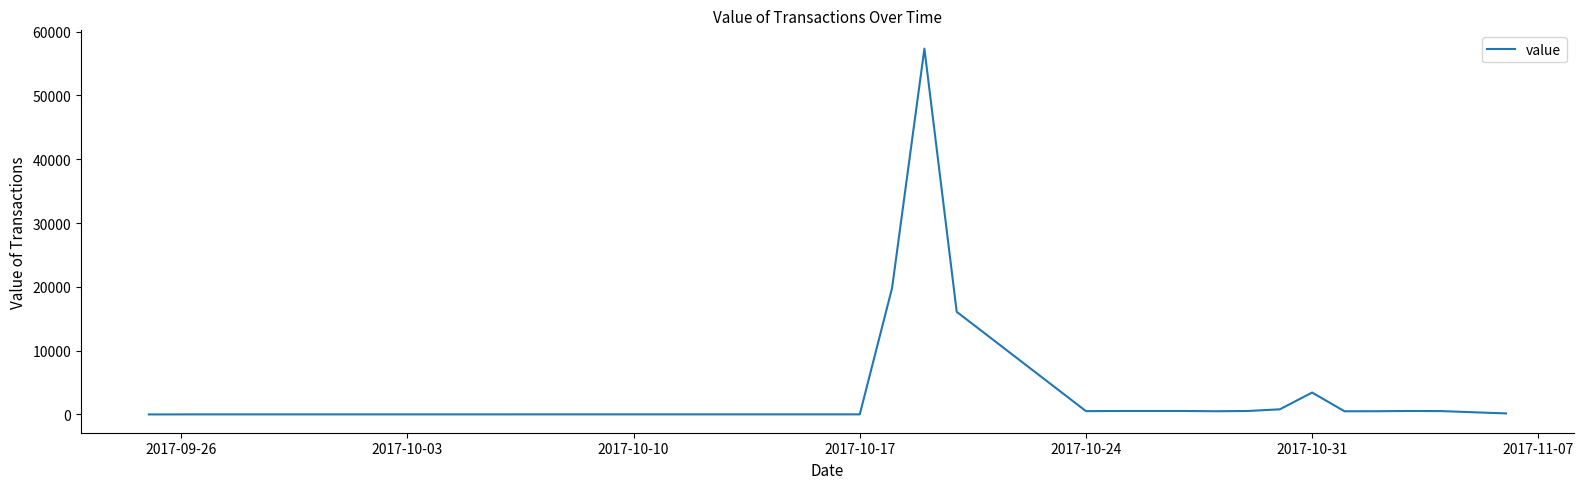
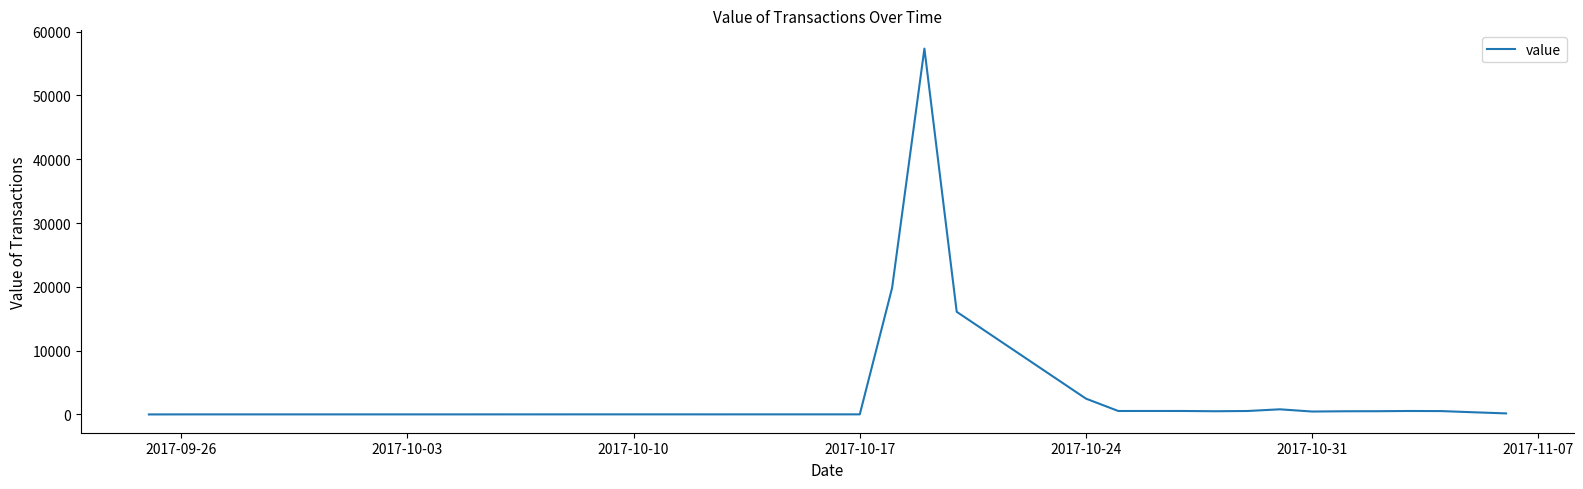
2017-10-24: 1000 -> 2000
2017-10-31: 3000 -> 0
